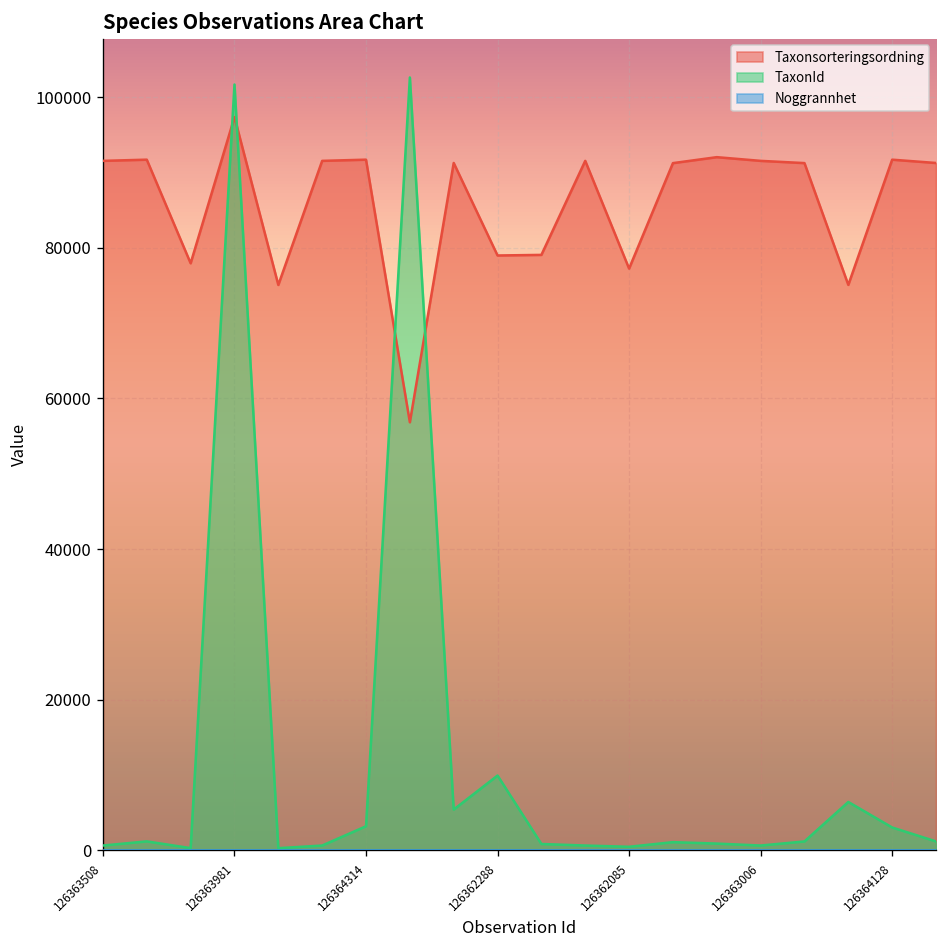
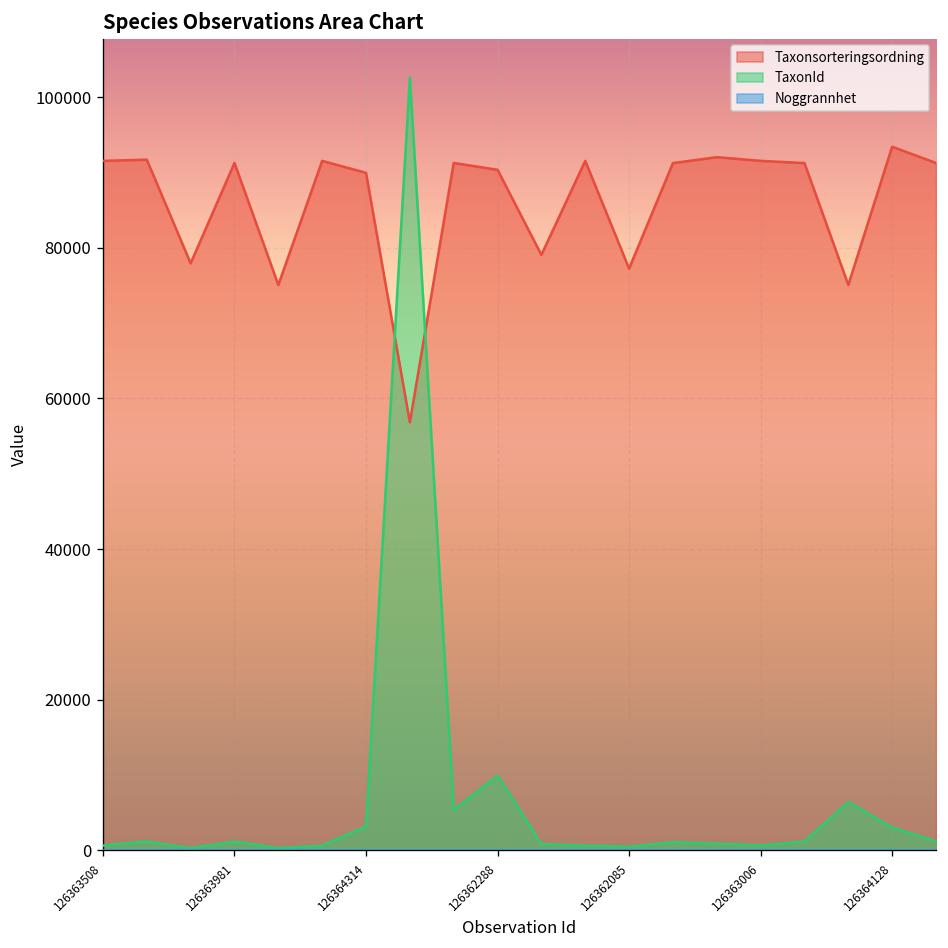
Taxonsorteringsordning, 126363981: 97000 -> 91000
TaxonId, 126363981: 102000 -> 1000
Taxonsorteringsordning, 126364314: 92000 -> 90000
Taxonsorteringsordning, 126362288: 79000 -> 90000
Taxonsorteringsordning, 126364128: 92000 -> 93000
